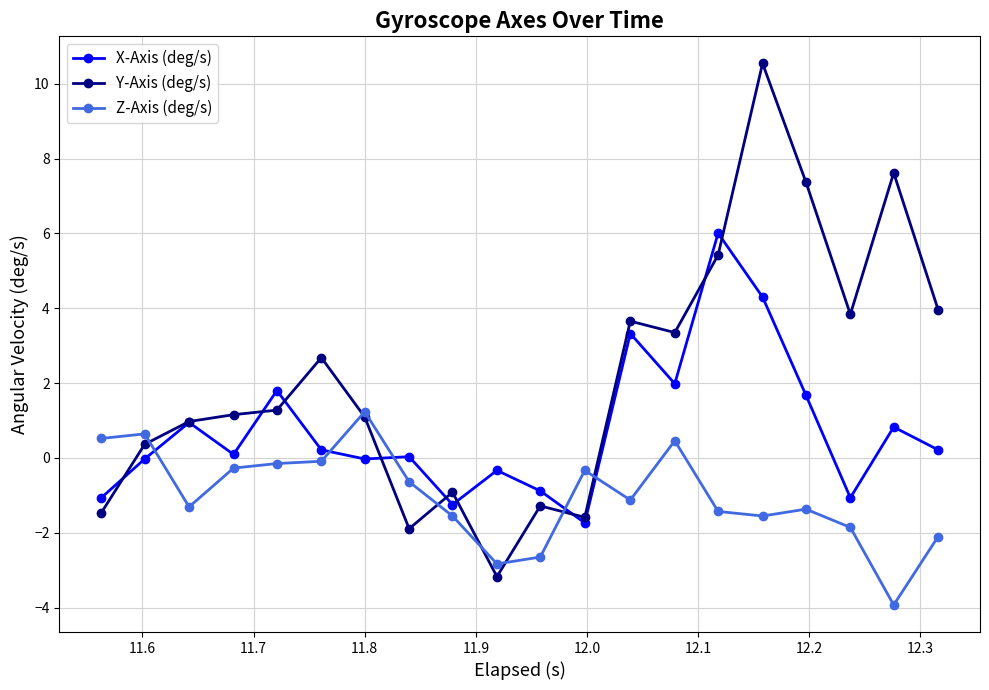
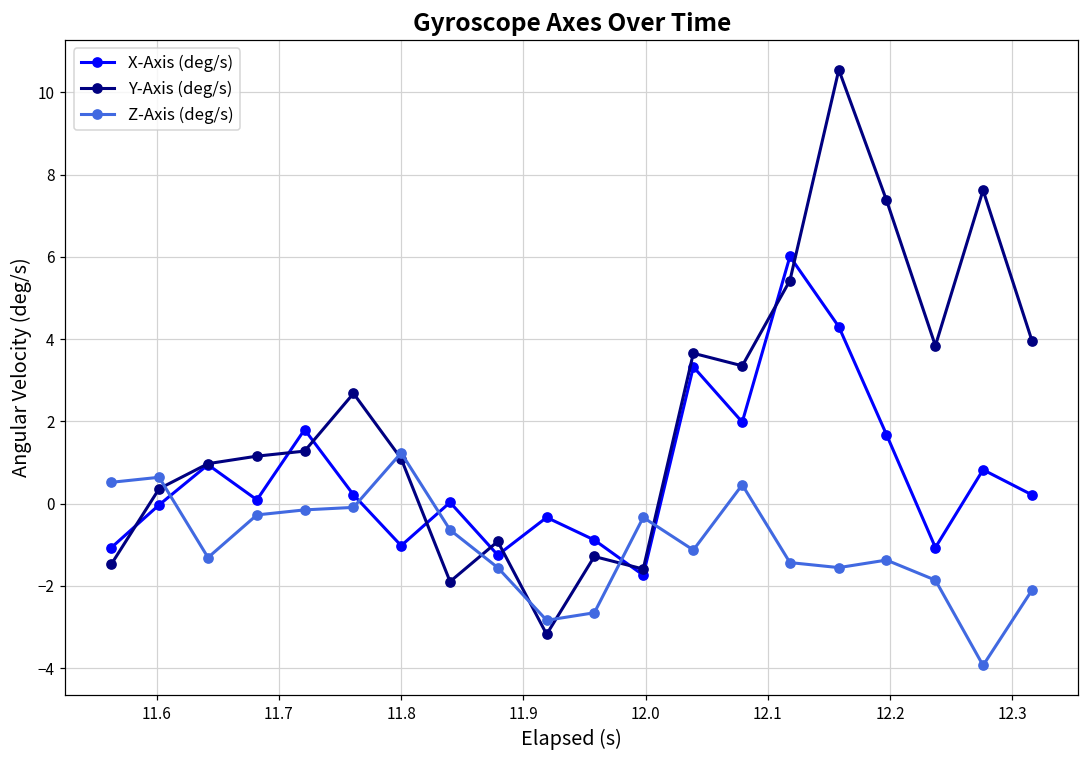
X-Axis (deg/s), 11.8: 0.0 -> -1.0
